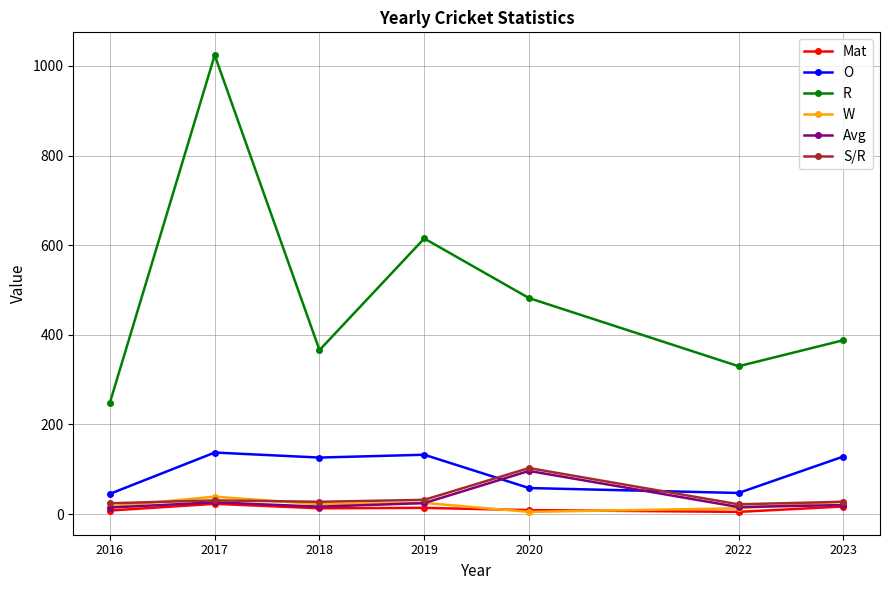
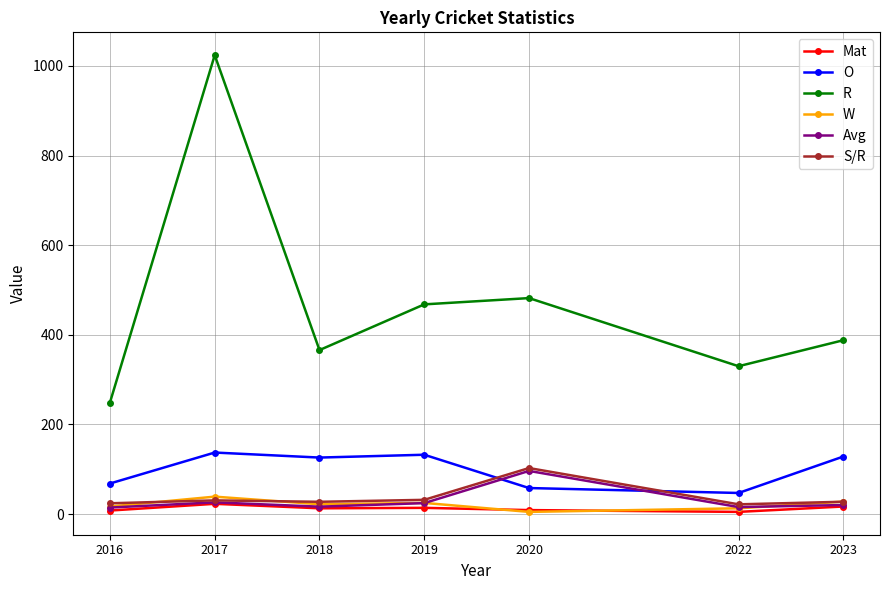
O, 2016: 50 -> 70
R, 2019: 620 -> 470
